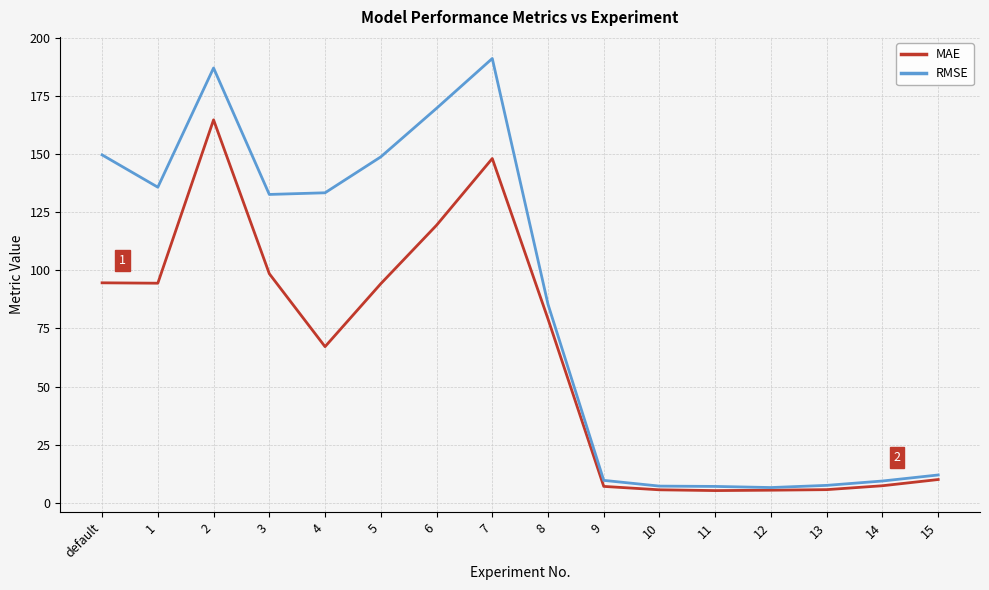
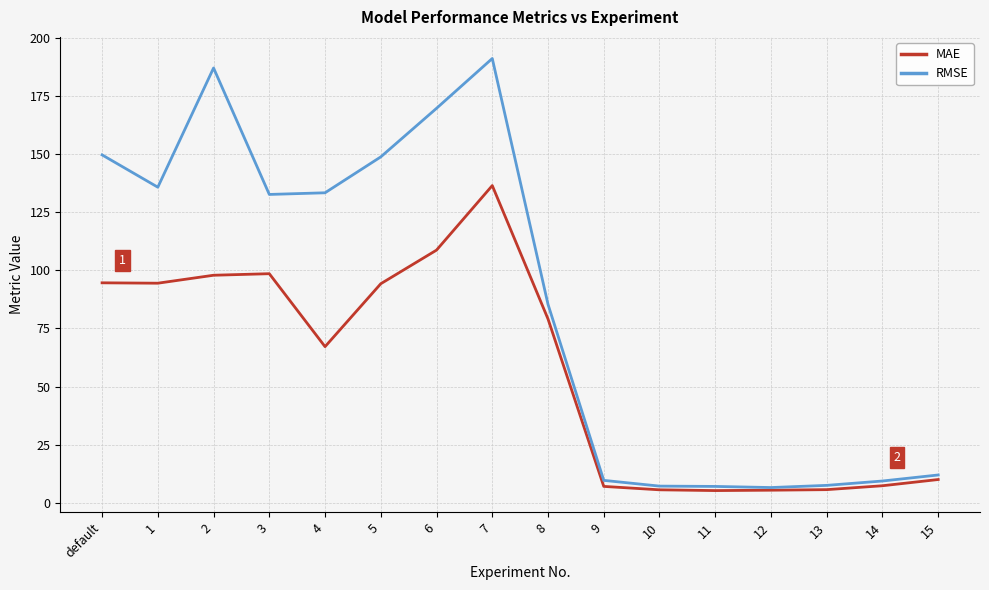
MAE, 2: 165 -> 98
MAE, 6: 119 -> 109
MAE, 7: 148 -> 136
